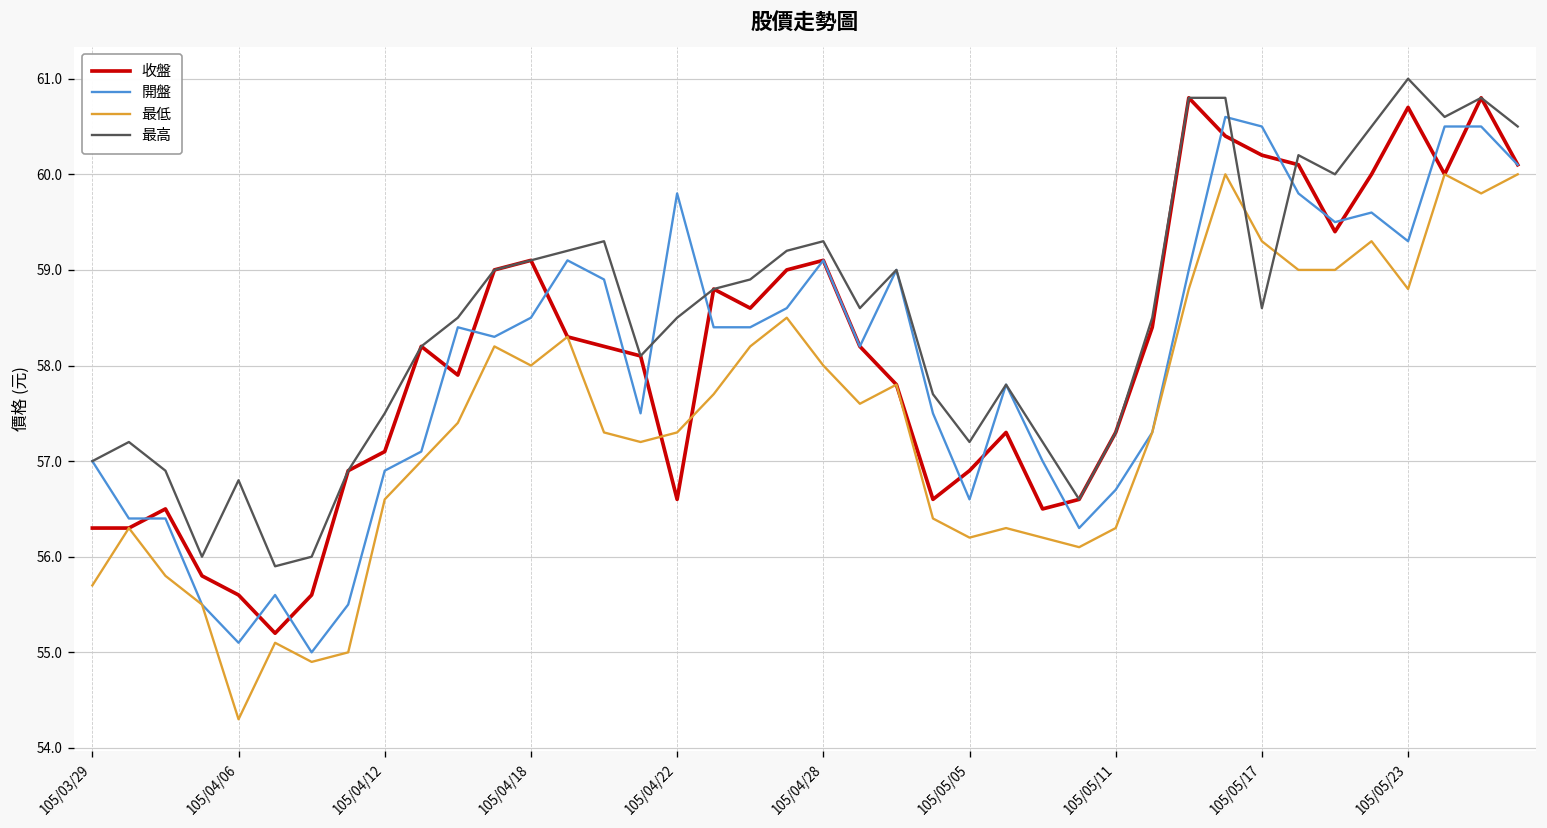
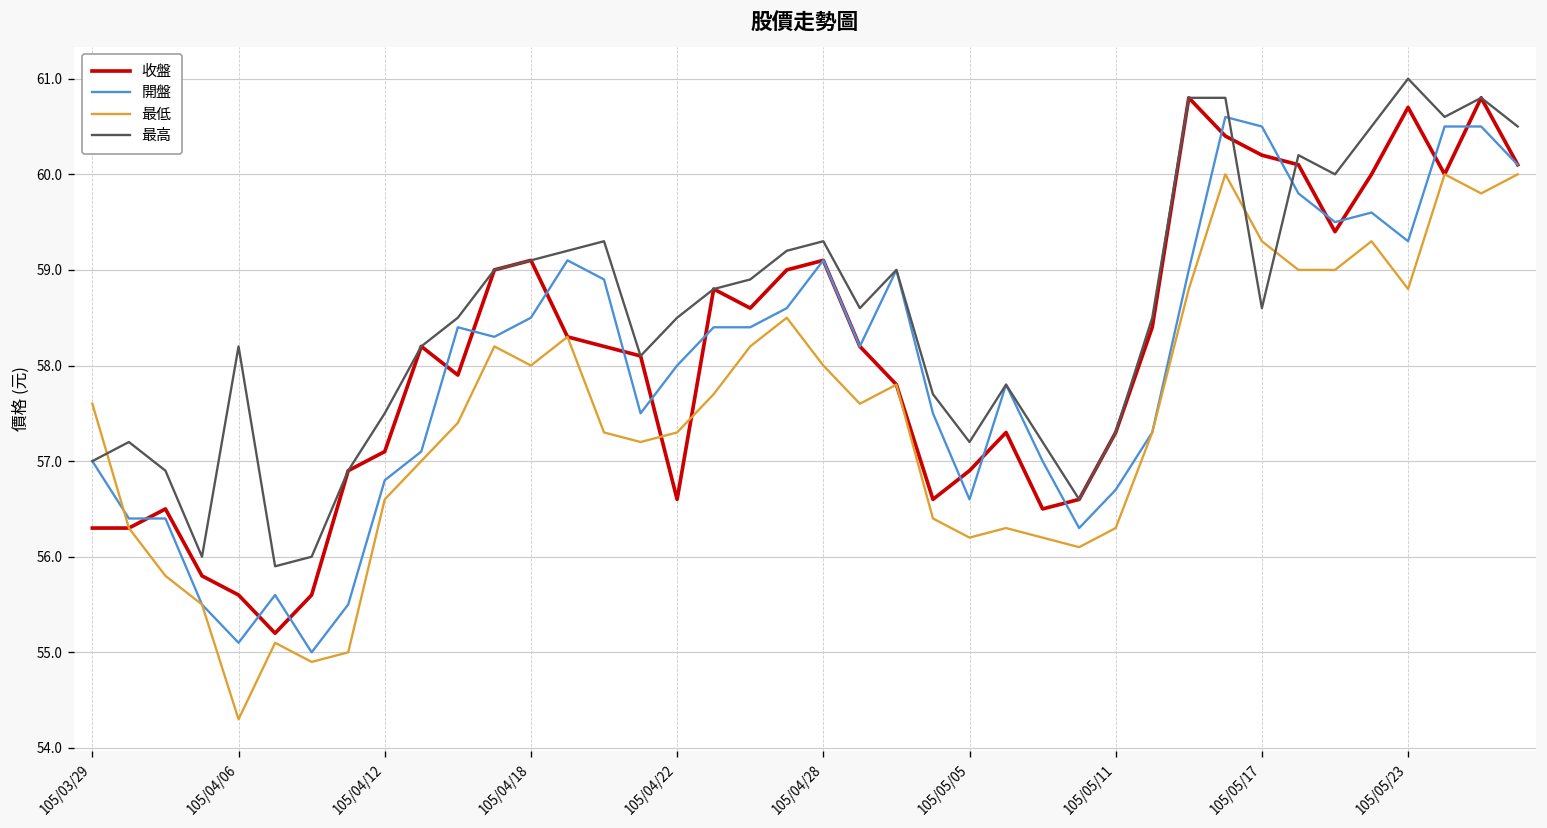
最低, 105/03/29: 55.7 -> 57.6
最高, 105/04/06: 56.8 -> 58.2
開盤, 105/04/12: 56.9 -> 56.8
開盤, 105/04/22: 59.8 -> 58.0
